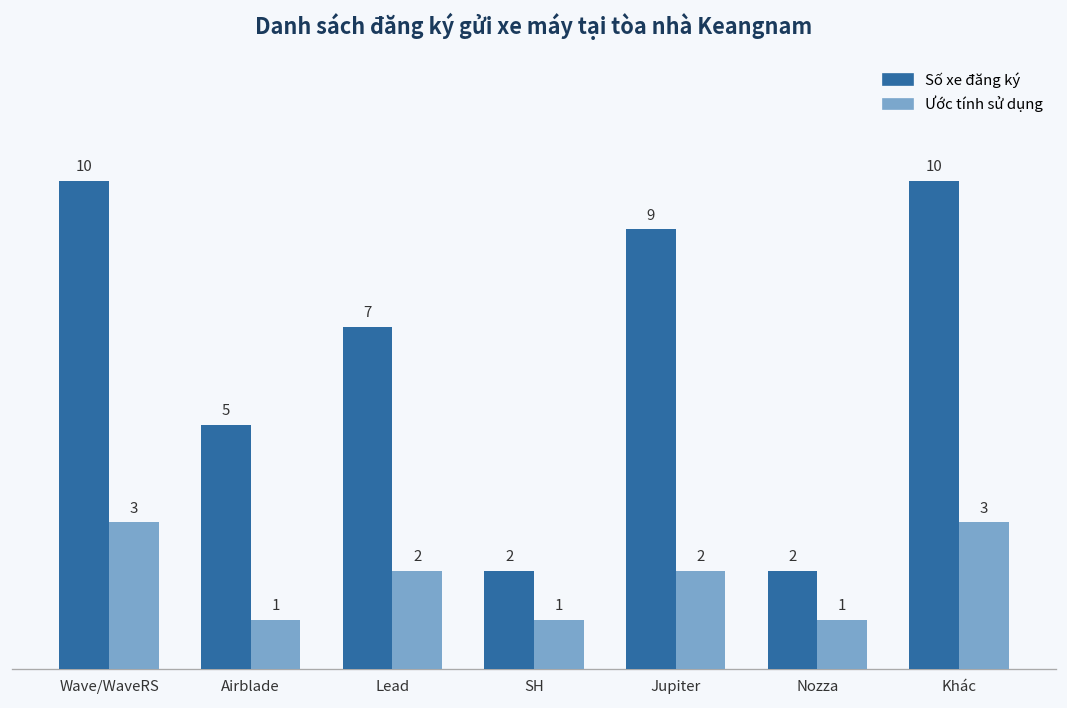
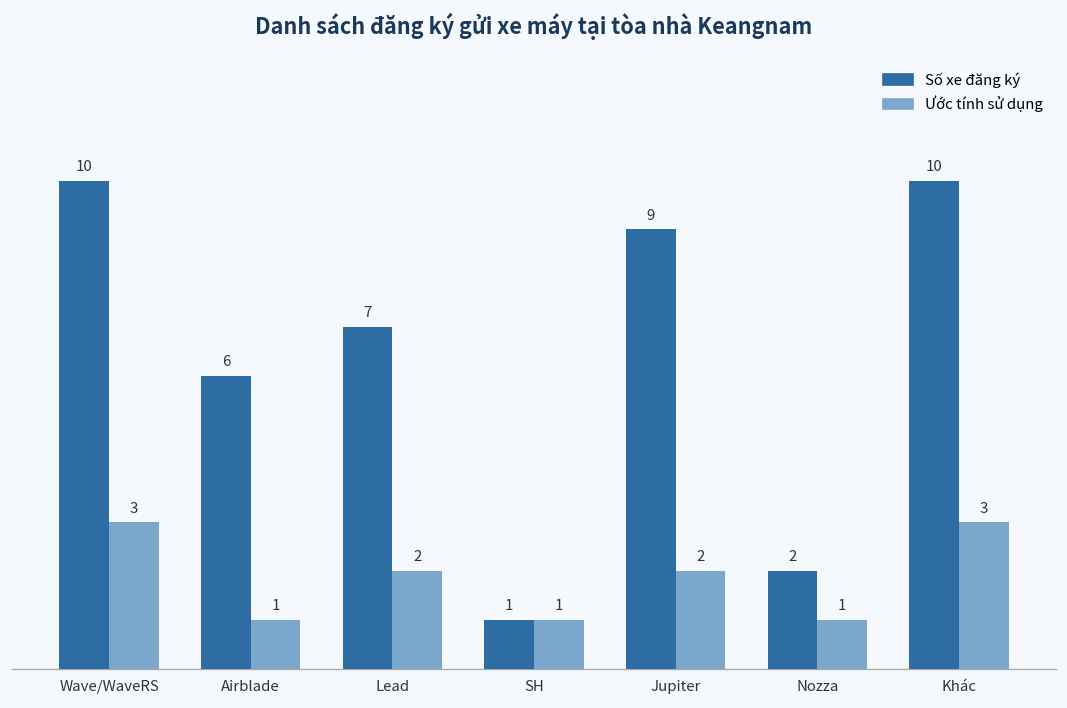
Số xe đăng ký, Airblade: 5 -> 6
Số xe đăng ký, SH: 2 -> 1
